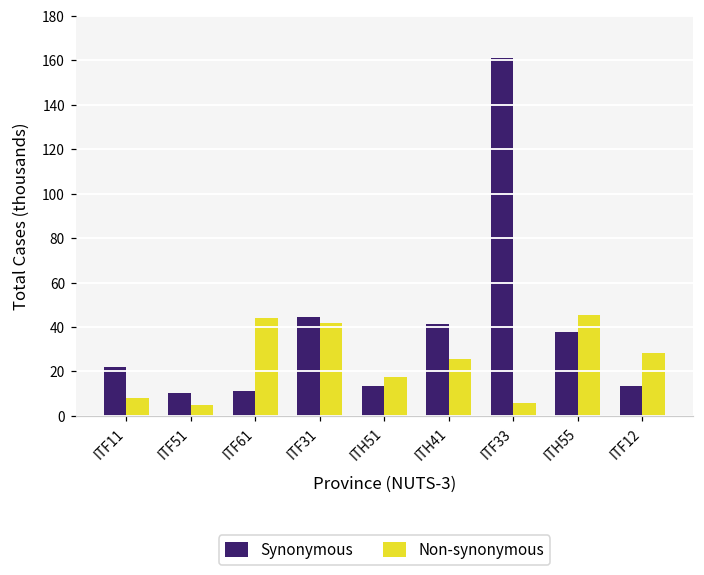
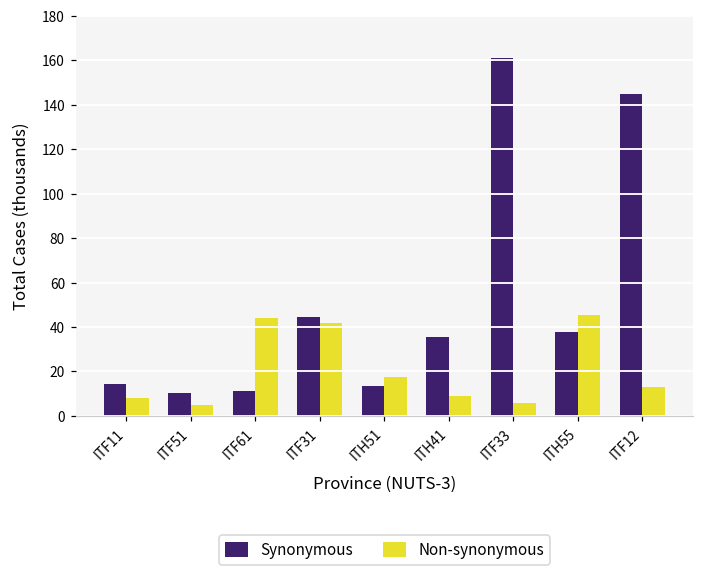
Synonymous, ITF11: 22 -> 14
Synonymous, ITH41: 41 -> 36
Non-synonymous, ITH41: 26 -> 9
Synonymous, ITF12: 13 -> 145
Non-synonymous, ITF12: 28 -> 13
